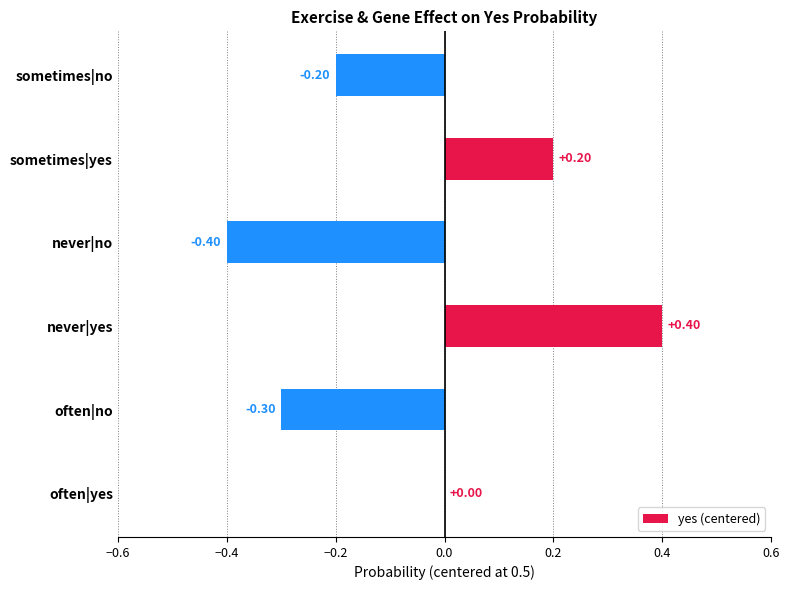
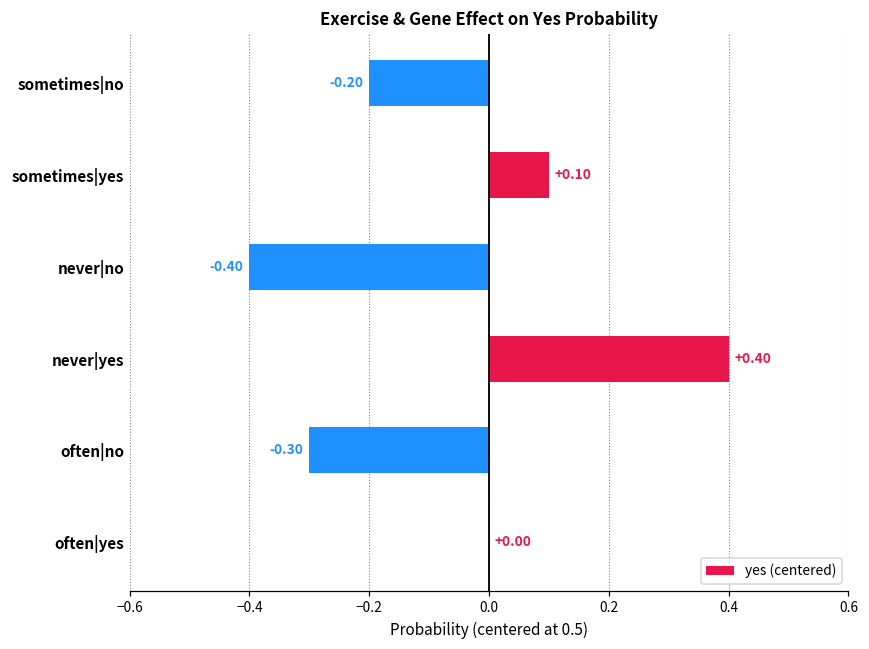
sometimes|yes: +0.20 -> +0.10
